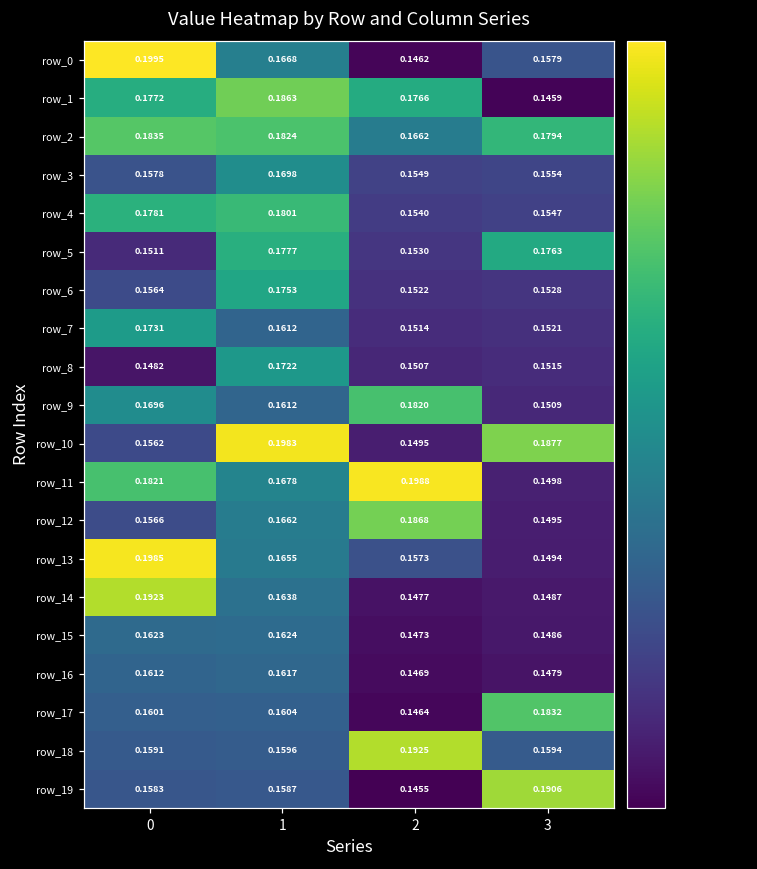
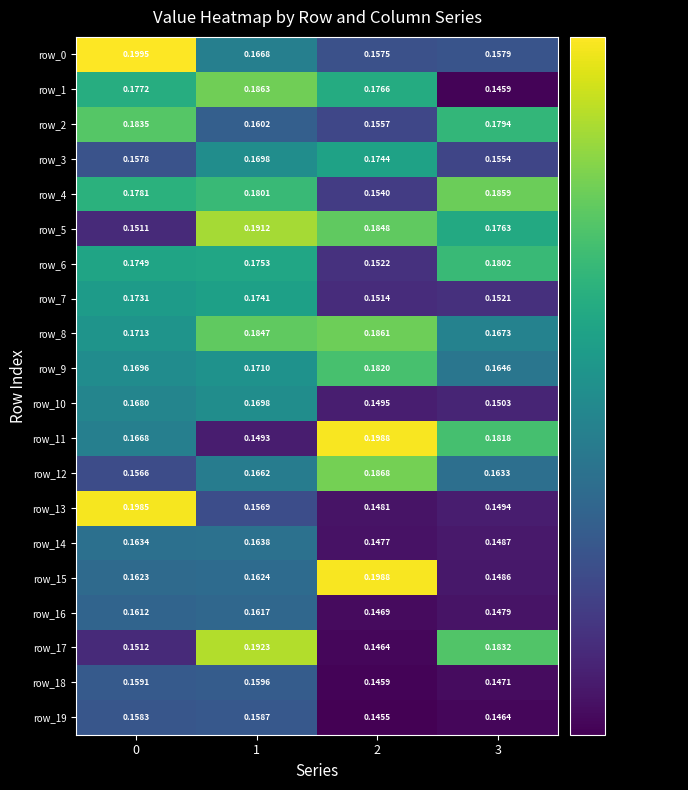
row_0, 2: 0.1462 -> 0.1575
row_2, 1: 0.1824 -> 0.1602
row_2, 2: 0.1662 -> 0.1557
row_3, 2: 0.1549 -> 0.1744
row_4, 3: 0.1547 -> 0.1859
row_5, 1: 0.1777 -> 0.1912
row_5, 2: 0.1530 -> 0.1848
row_6, 0: 0.1564 -> 0.1749
row_6, 3: 0.1528 -> 0.1802
row_7, 1: 0.1612 -> 0.1741
row_8, 0: 0.1482 -> 0.1713
row_8, 1: 0.1722 -> 0.1847
row_8, 2: 0.1507 -> 0.1861
row_8, 3: 0.1515 -> 0.1673
row_9, 1: 0.1612 -> 0.1710
row_9, 3: 0.1509 -> 0.1646
row_10, 0: 0.1562 -> 0.1680
row_10, 1: 0.1983 -> 0.1698
row_10, 3: 0.1877 -> 0.1503
row_11, 0: 0.1821 -> 0.1668
row_11, 1: 0.1678 -> 0.1493
row_11, 3: 0.1498 -> 0.1818
row_12, 3: 0.1495 -> 0.1633
row_13, 1: 0.1655 -> 0.1569
row_13, 2: 0.1573 -> 0.1481
row_14, 0: 0.1923 -> 0.1634
row_15, 2: 0.1473 -> 0.1988
row_17, 0: 0.1601 -> 0.1512
row_17, 1: 0.1604 -> 0.1923
row_18, 2: 0.1925 -> 0.1459
row_18, 3: 0.1594 -> 0.1471
row_19, 3: 0.1906 -> 0.1464
